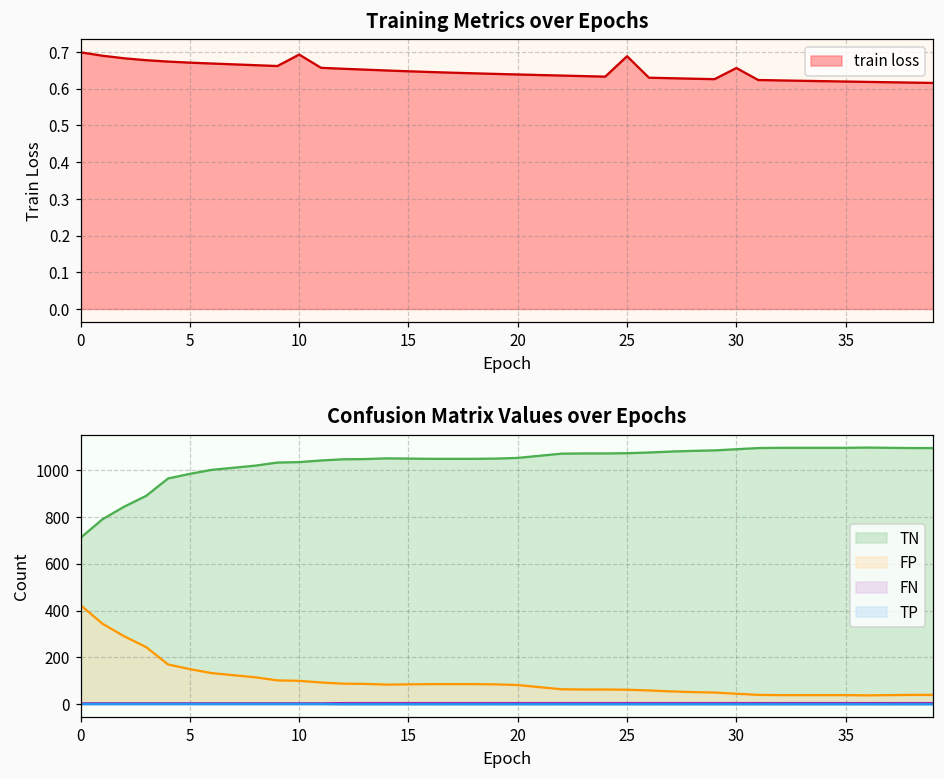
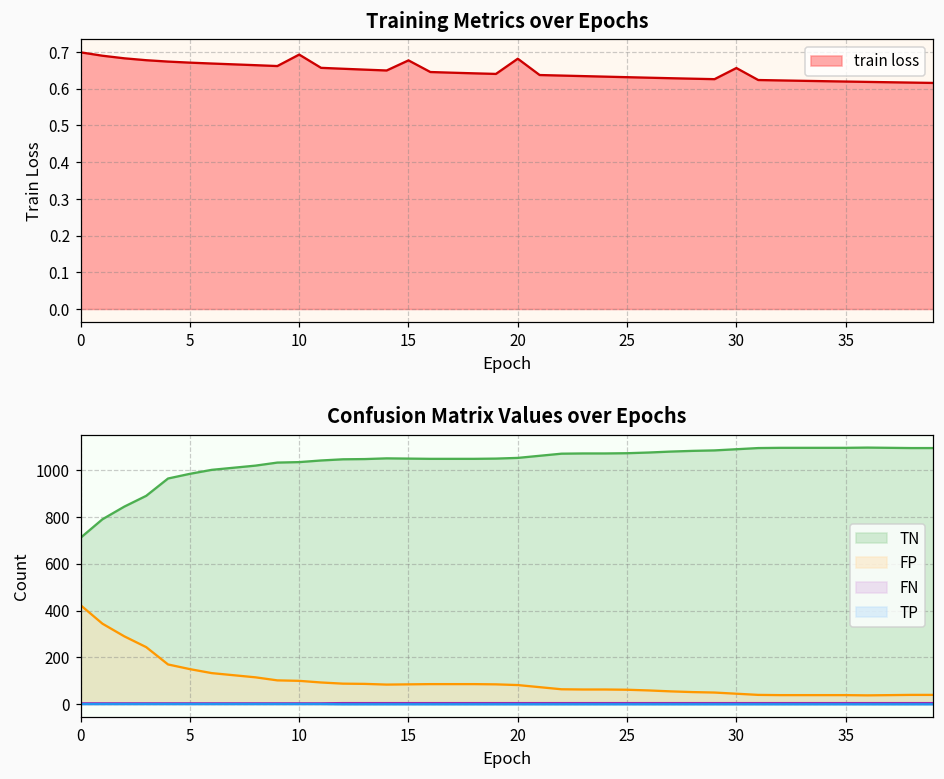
Training Metrics over Epochs, 15: 0.65 -> 0.68
Training Metrics over Epochs, 20: 0.64 -> 0.68
Training Metrics over Epochs, 25: 0.69 -> 0.63
